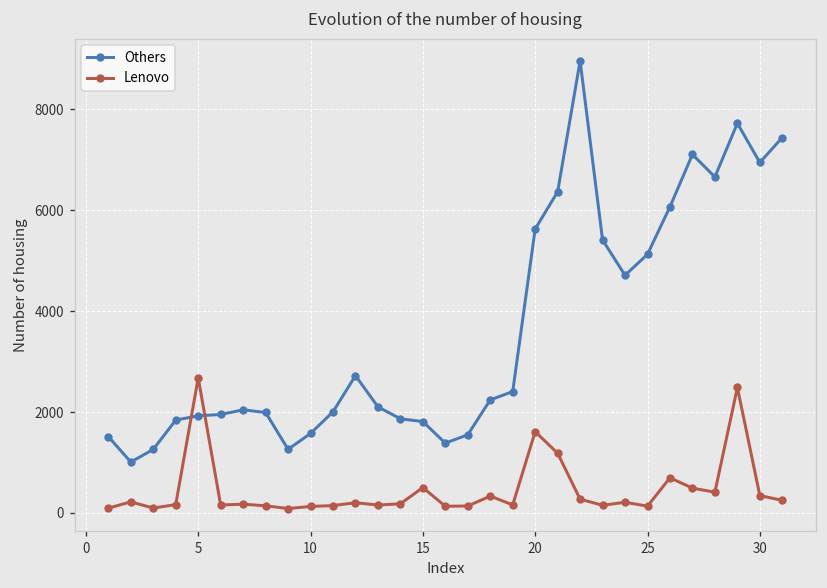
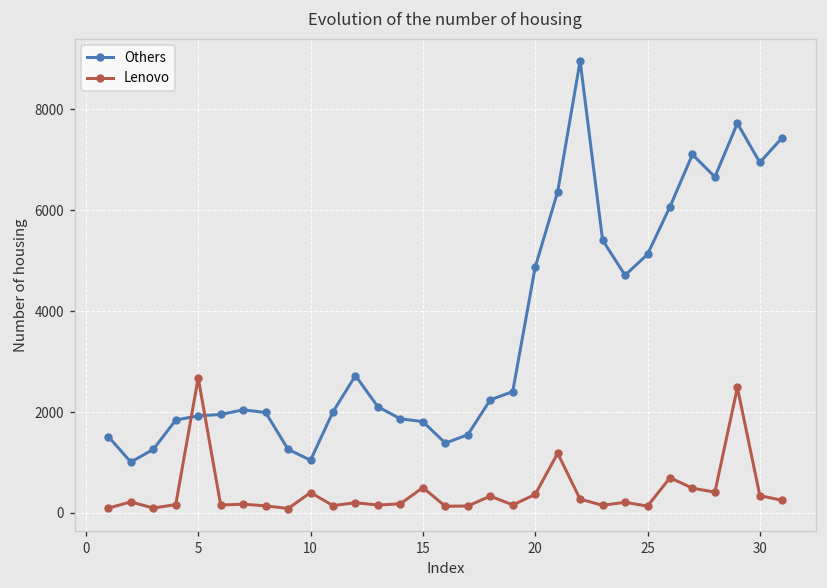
Others, 10: 1600 -> 1000
Lenovo, 10: 100 -> 400
Others, 20: 5600 -> 4900
Lenovo, 20: 1600 -> 400
